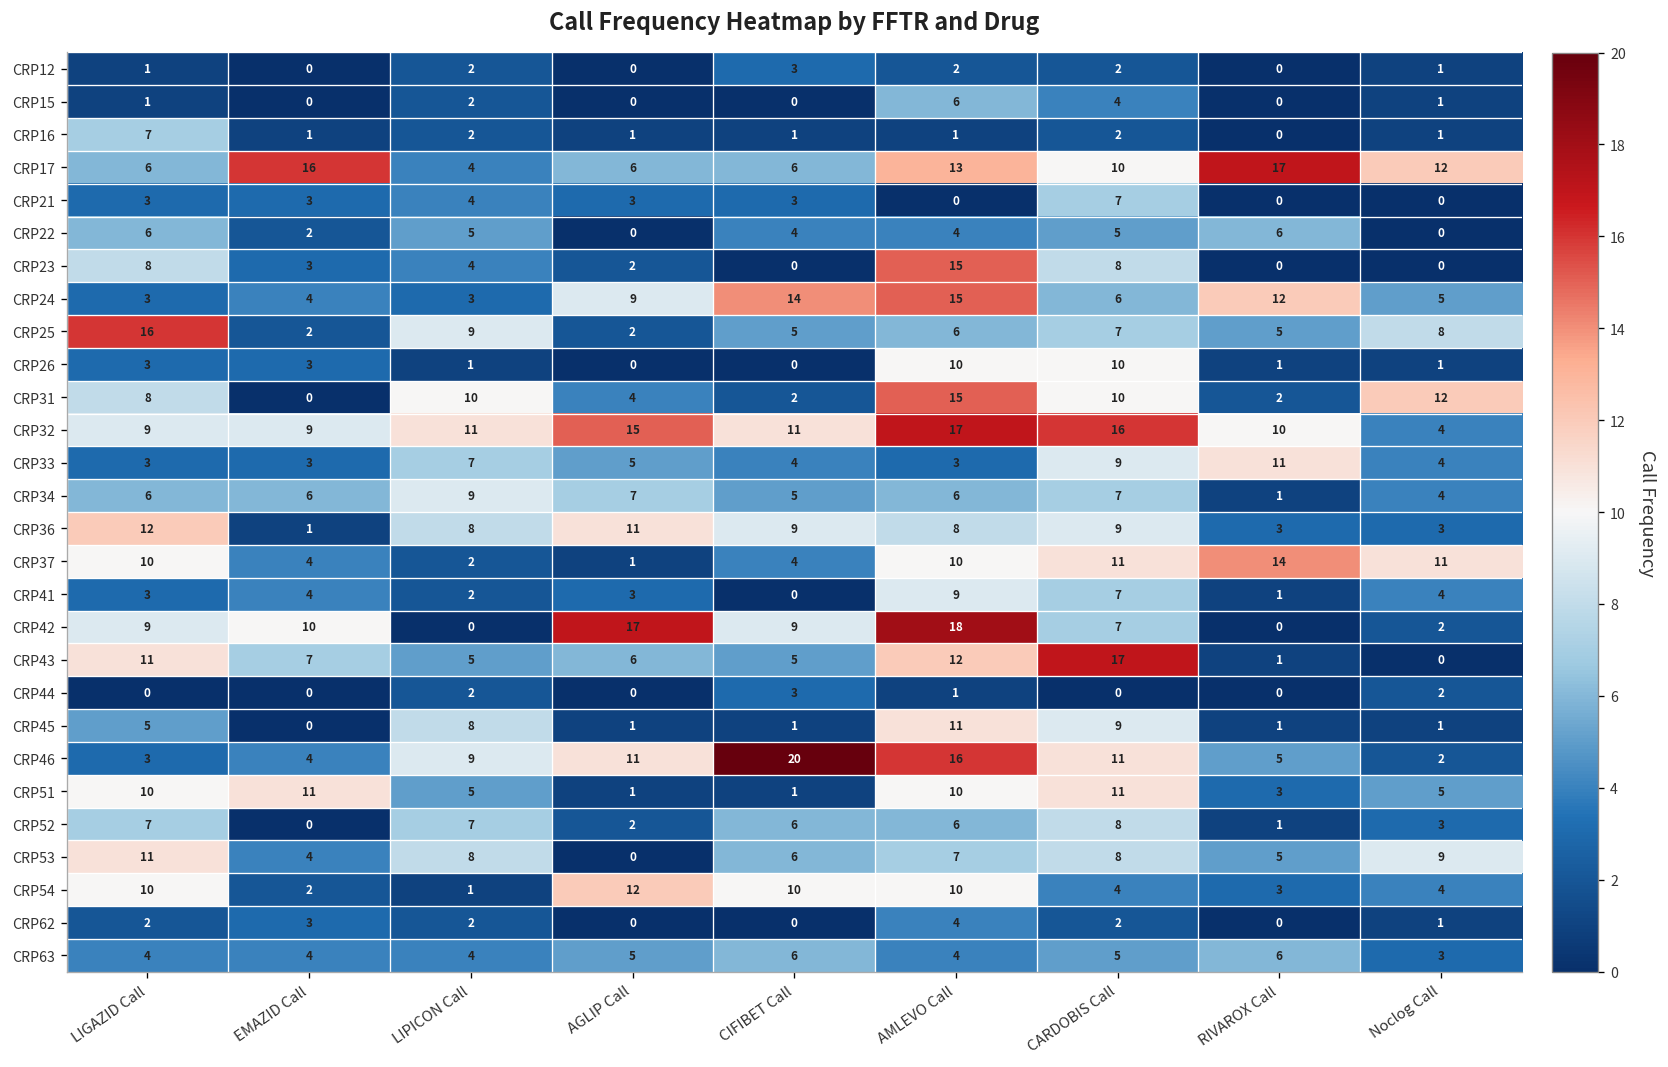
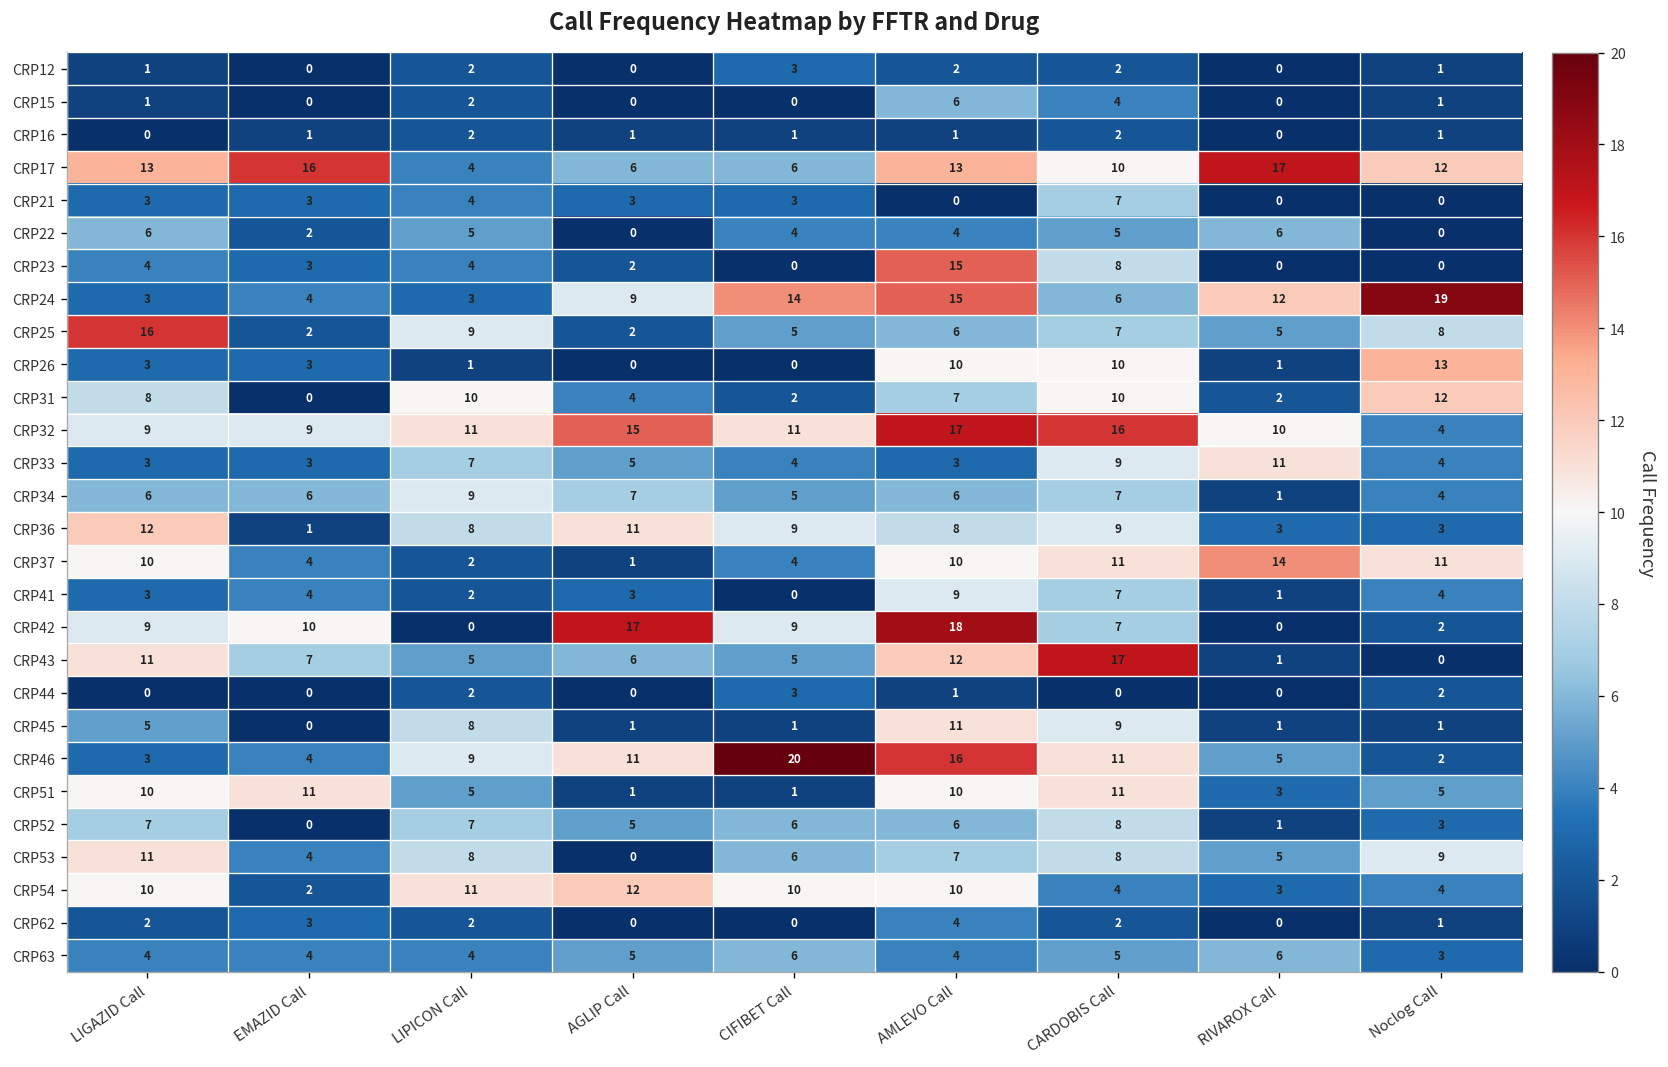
CRP16, LIGAZID Call: 7 -> 0
CRP17, LIGAZID Call: 6 -> 13
CRP23, LIGAZID Call: 8 -> 4
CRP24, Noclog Call: 5 -> 19
CRP26, Noclog Call: 1 -> 13
CRP31, AMLEVO Call: 15 -> 7
CRP52, AGLIP Call: 2 -> 5
CRP54, LIPICON Call: 1 -> 11
